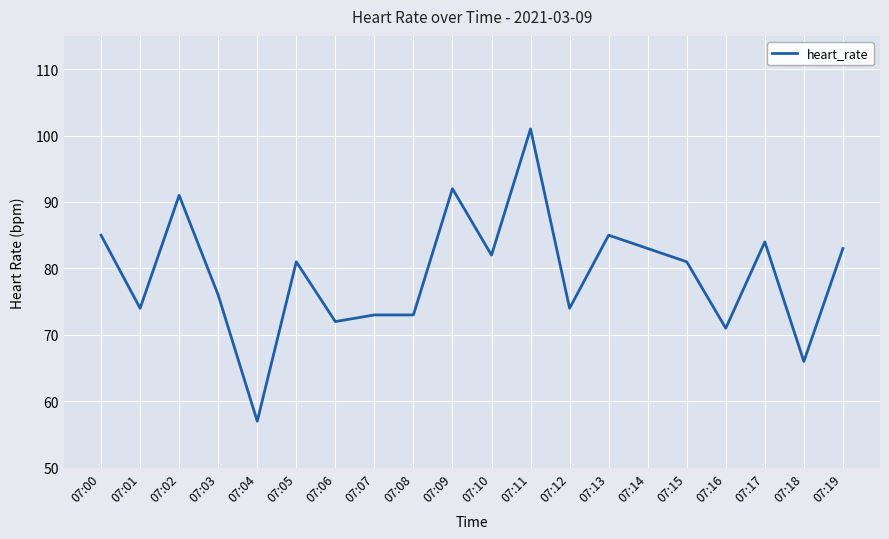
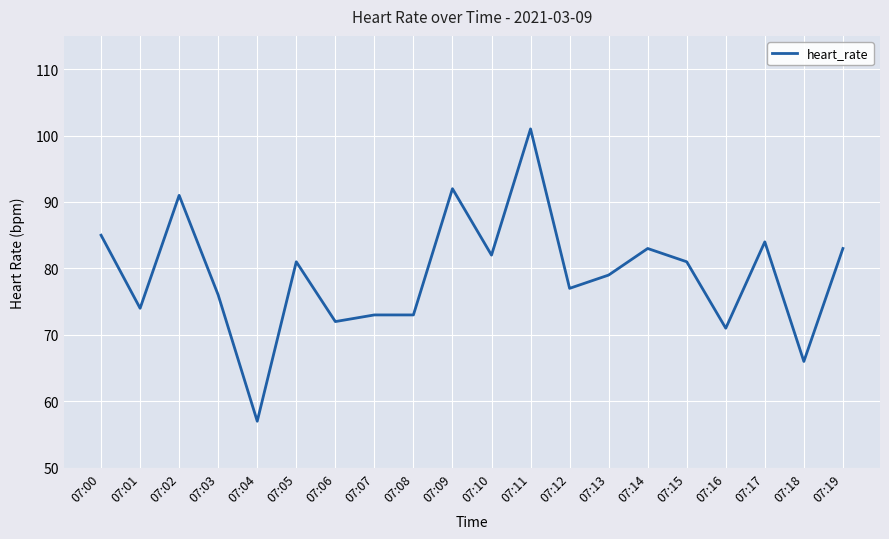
07:12: 74 -> 77
07:13: 85 -> 79
